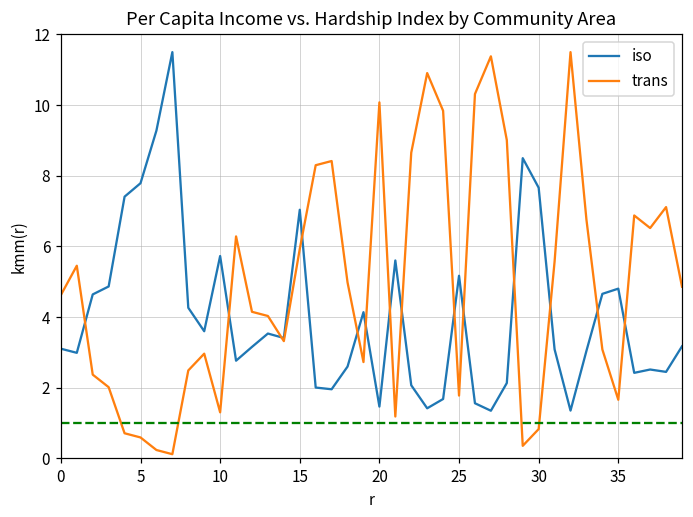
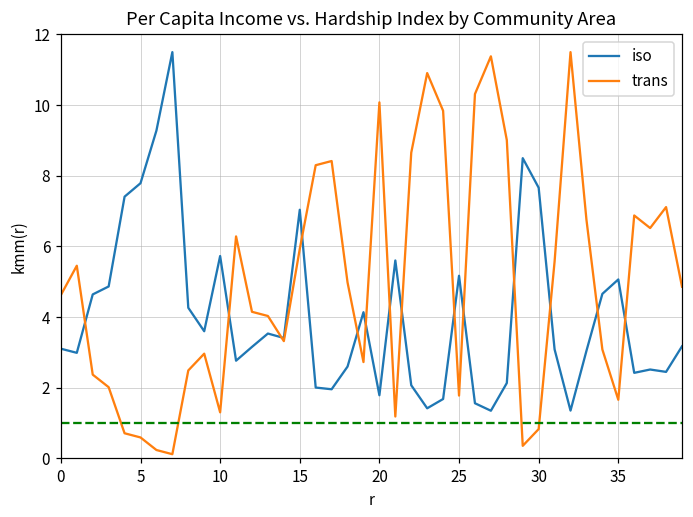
iso, 20: 1.5 -> 1.8
iso, 35: 4.8 -> 5.1
